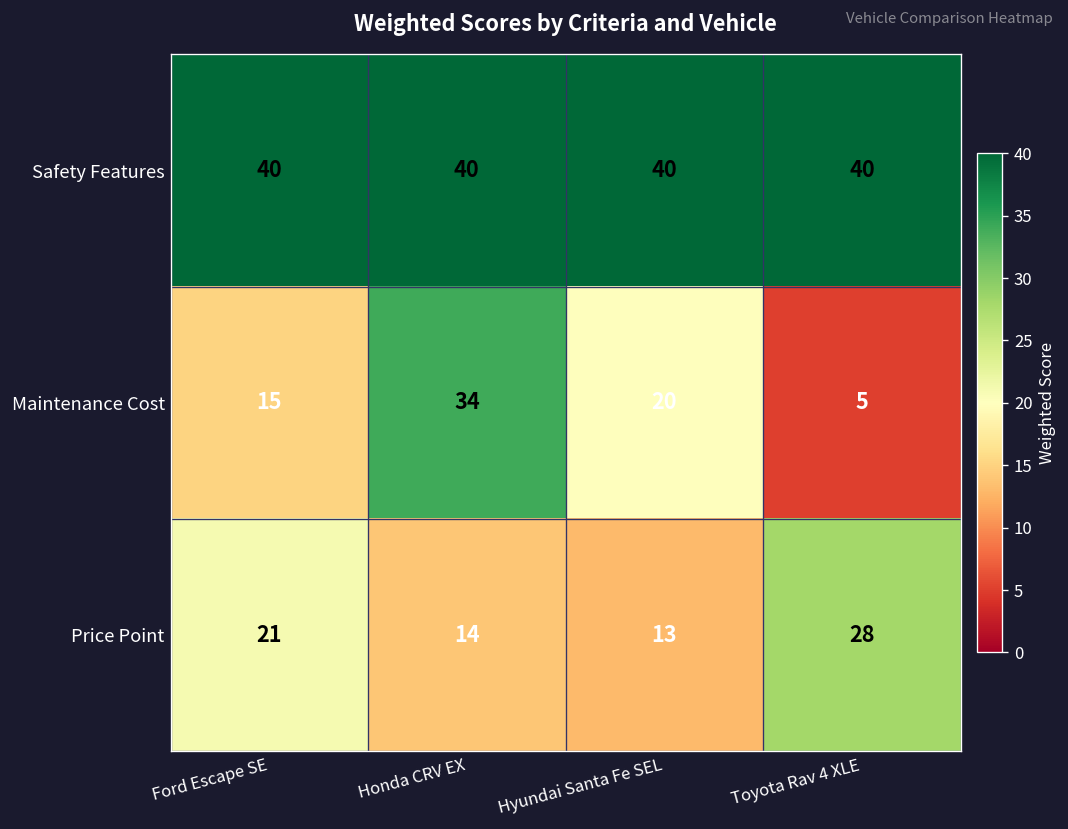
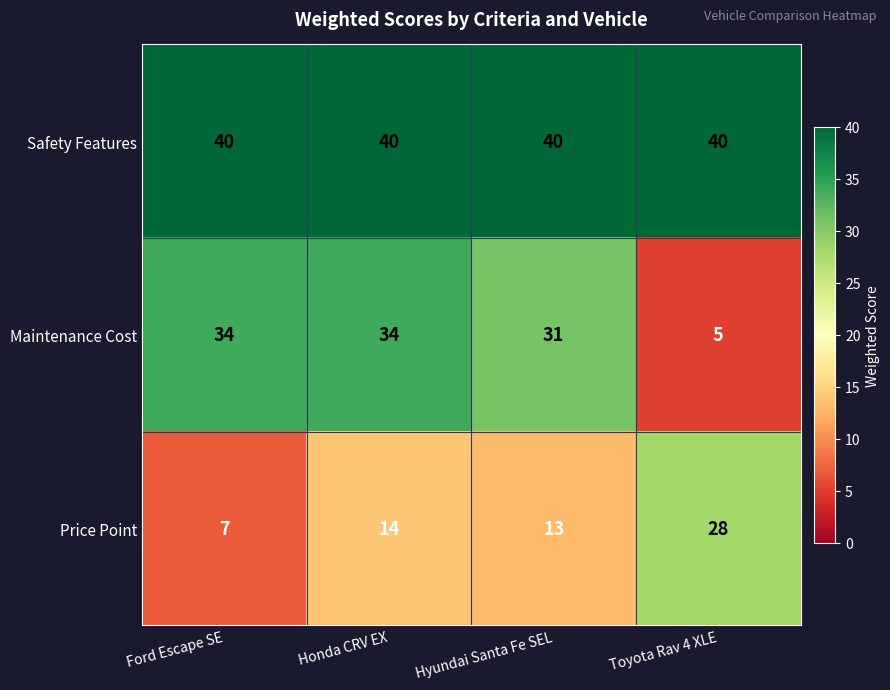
Maintenance Cost, Ford Escape SE: 15 -> 34
Maintenance Cost, Hyundai Santa Fe SEL: 20 -> 31
Price Point, Ford Escape SE: 21 -> 7
